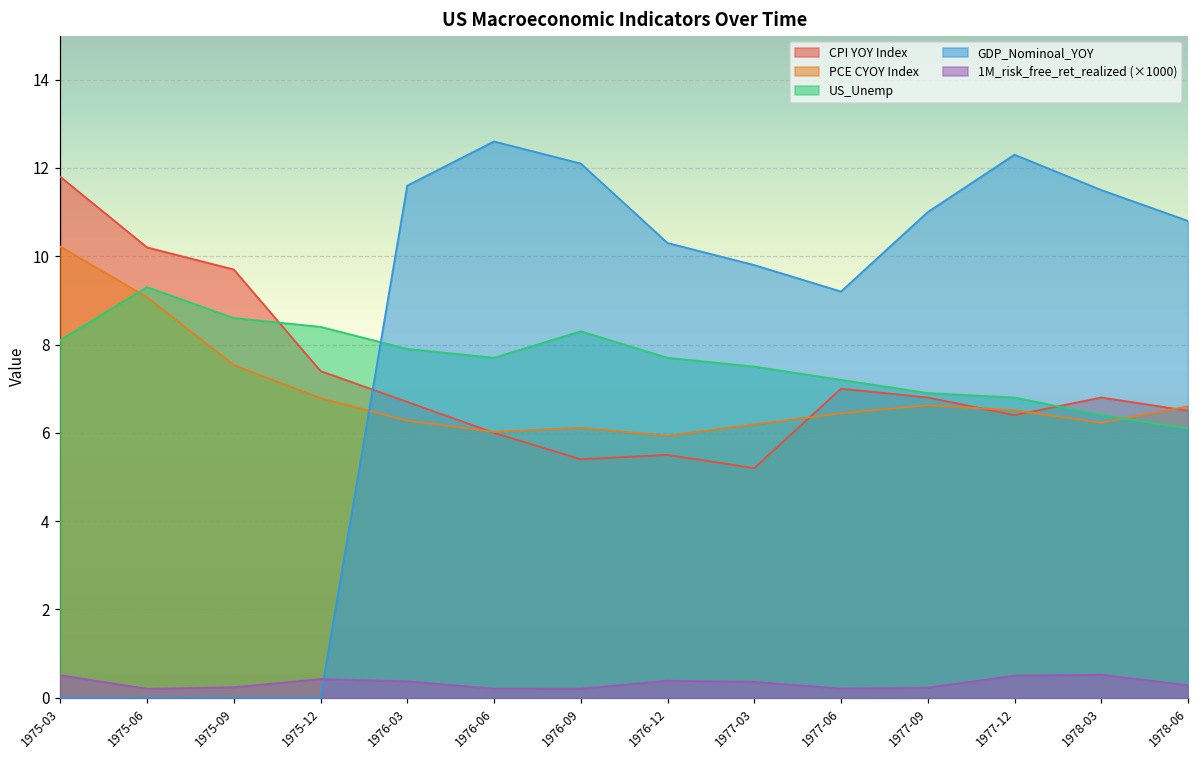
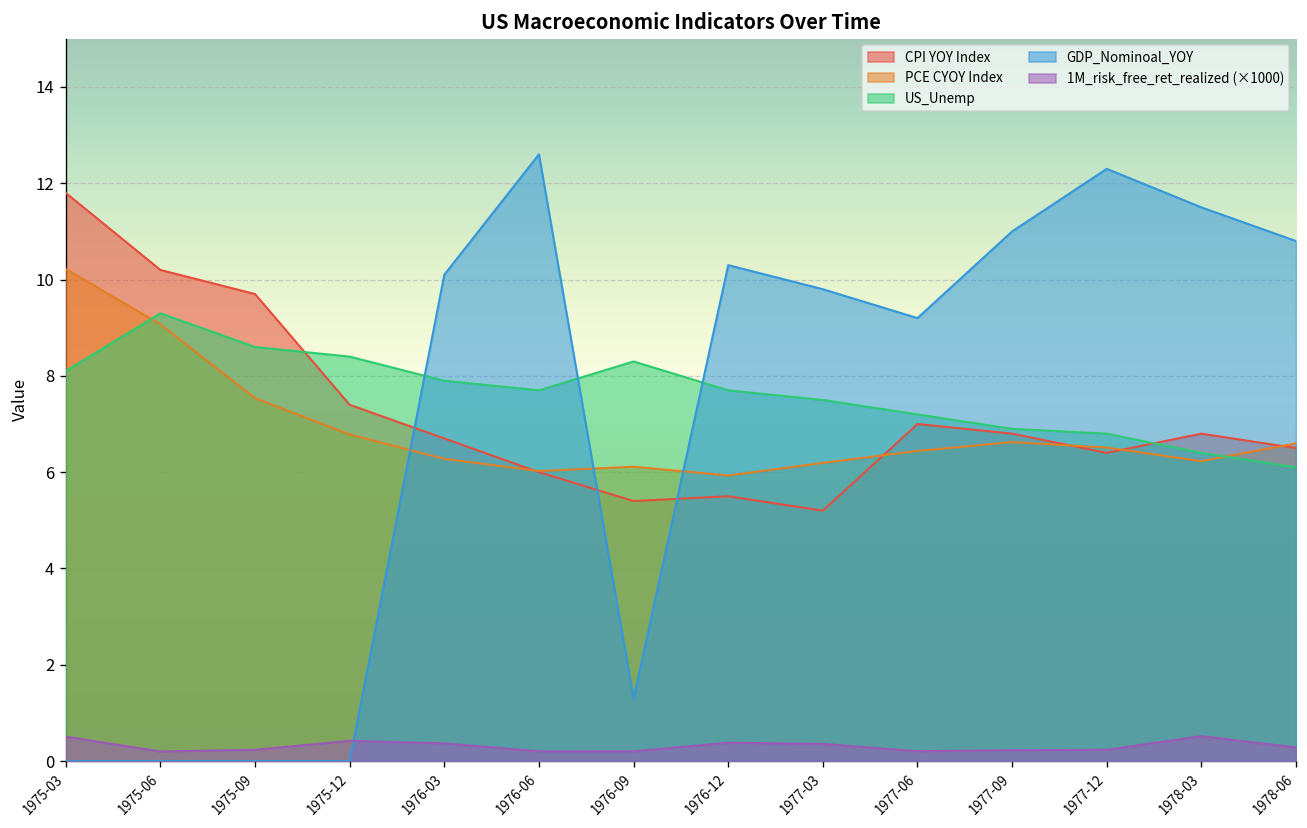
GDP_Nominoal_YOY, 1976-03: 11.6 -> 10.1
GDP_Nominoal_YOY, 1976-09: 12.1 -> 1.3
1M_risk_free_ret_realized (×1000), 1977-12: 0.5 -> 0.2
